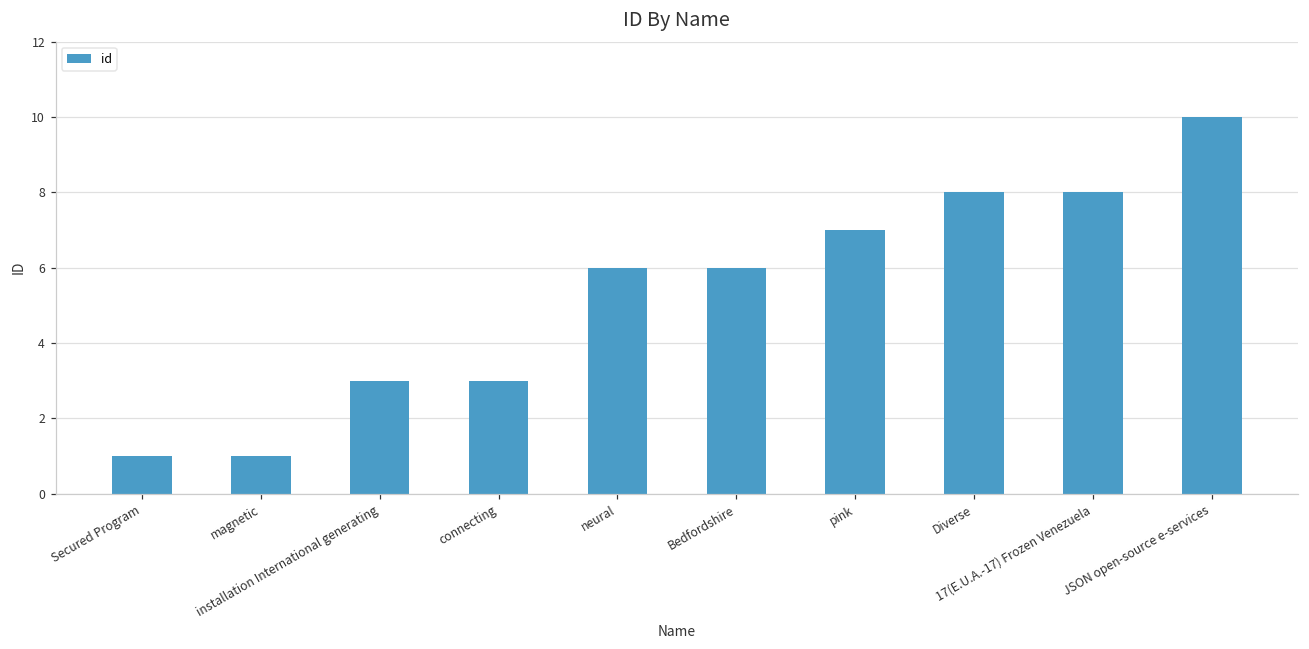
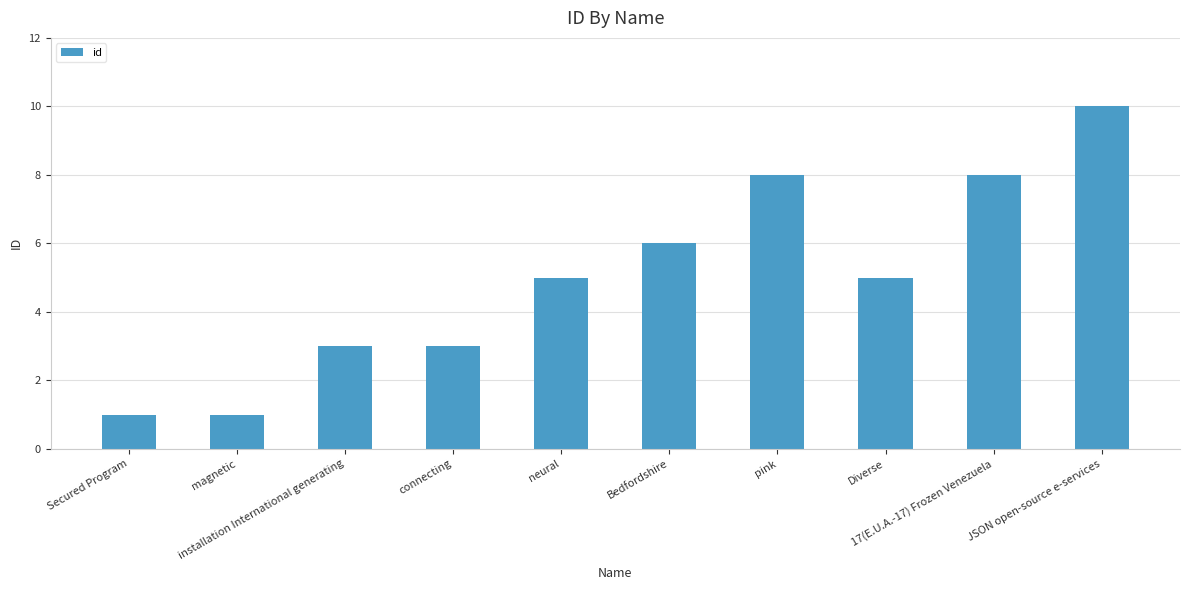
neural: 6 -> 5
pink: 7 -> 8
Diverse: 8 -> 5
